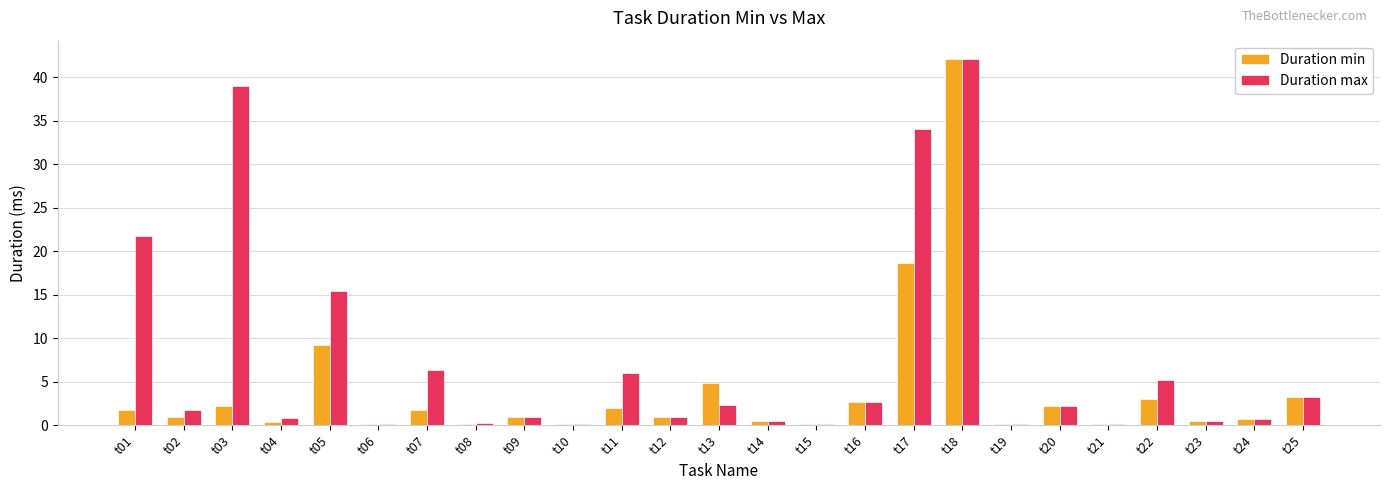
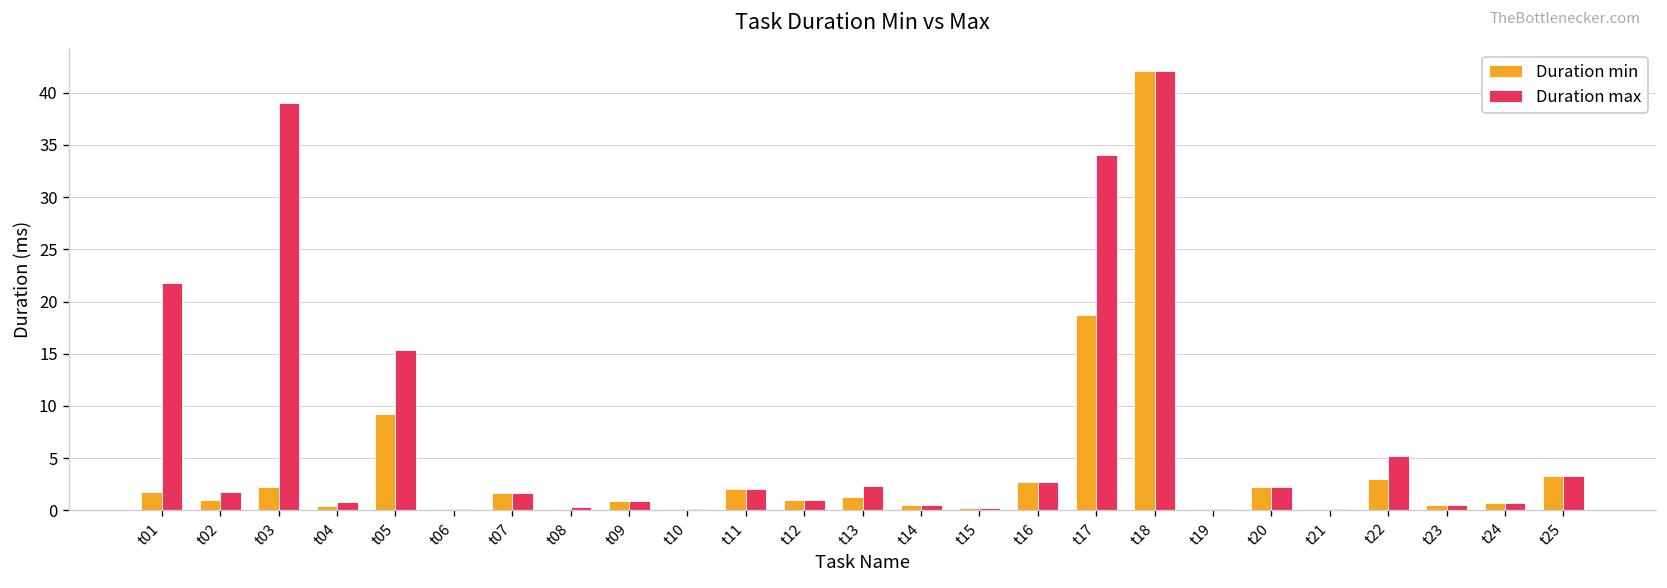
Duration max, t07: 6 -> 2
Duration max, t11: 6 -> 2
Duration min, t13: 5 -> 1
